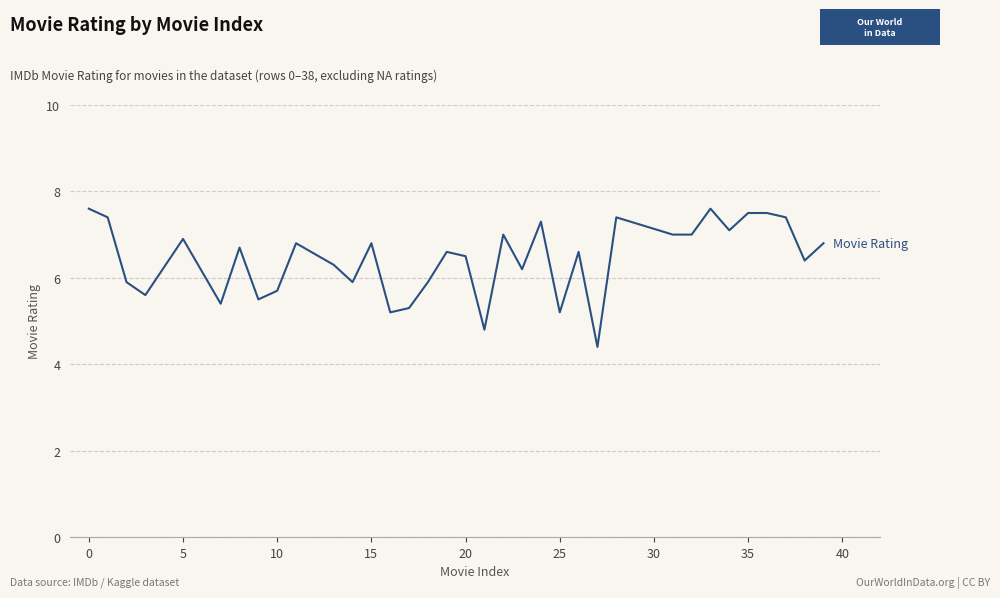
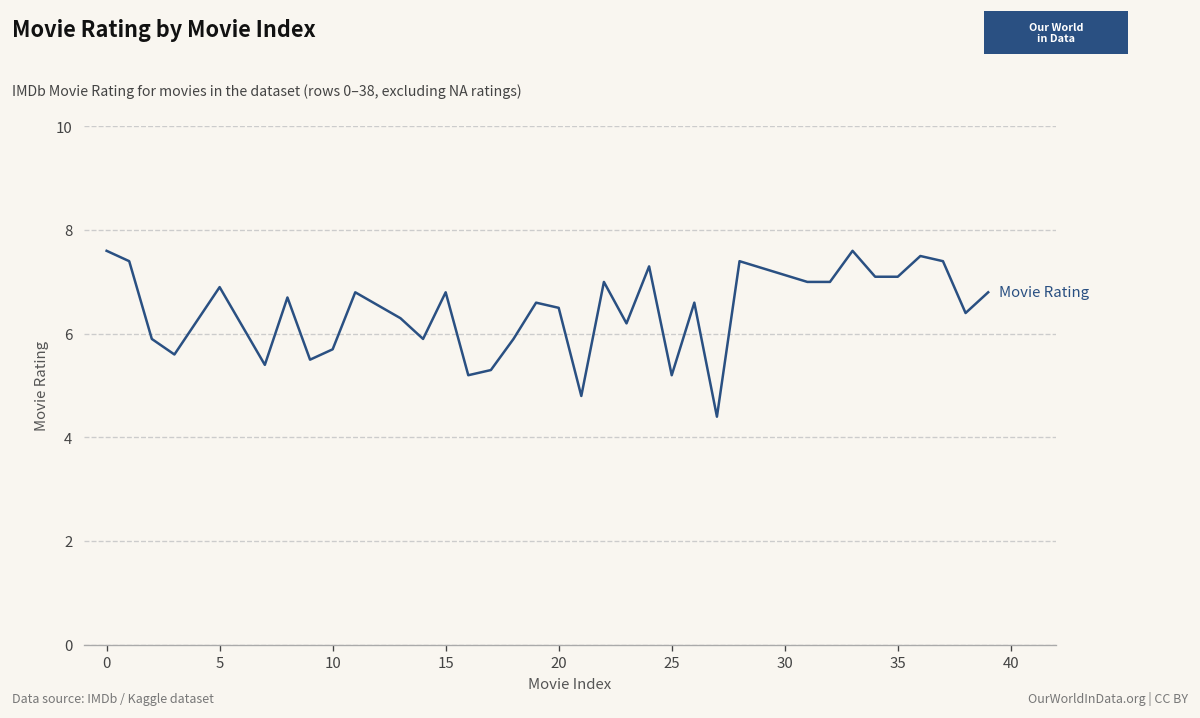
35: 7.5 -> 7.1
